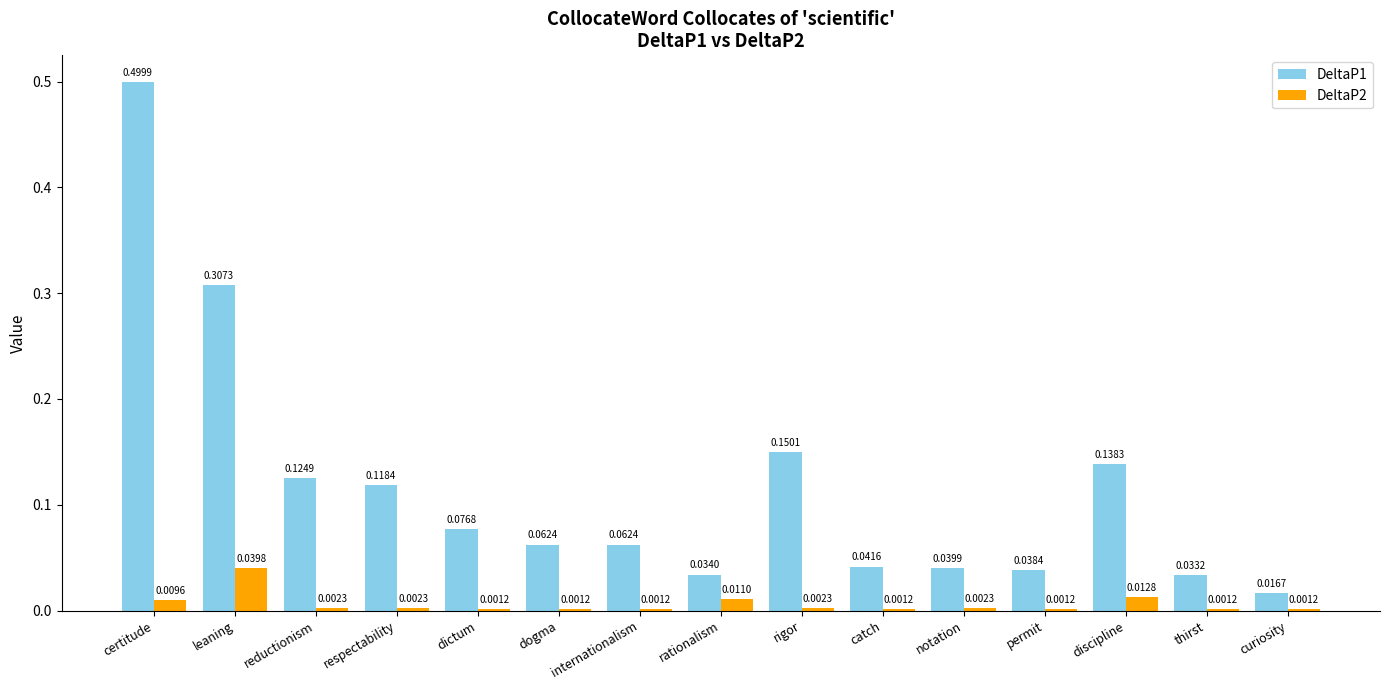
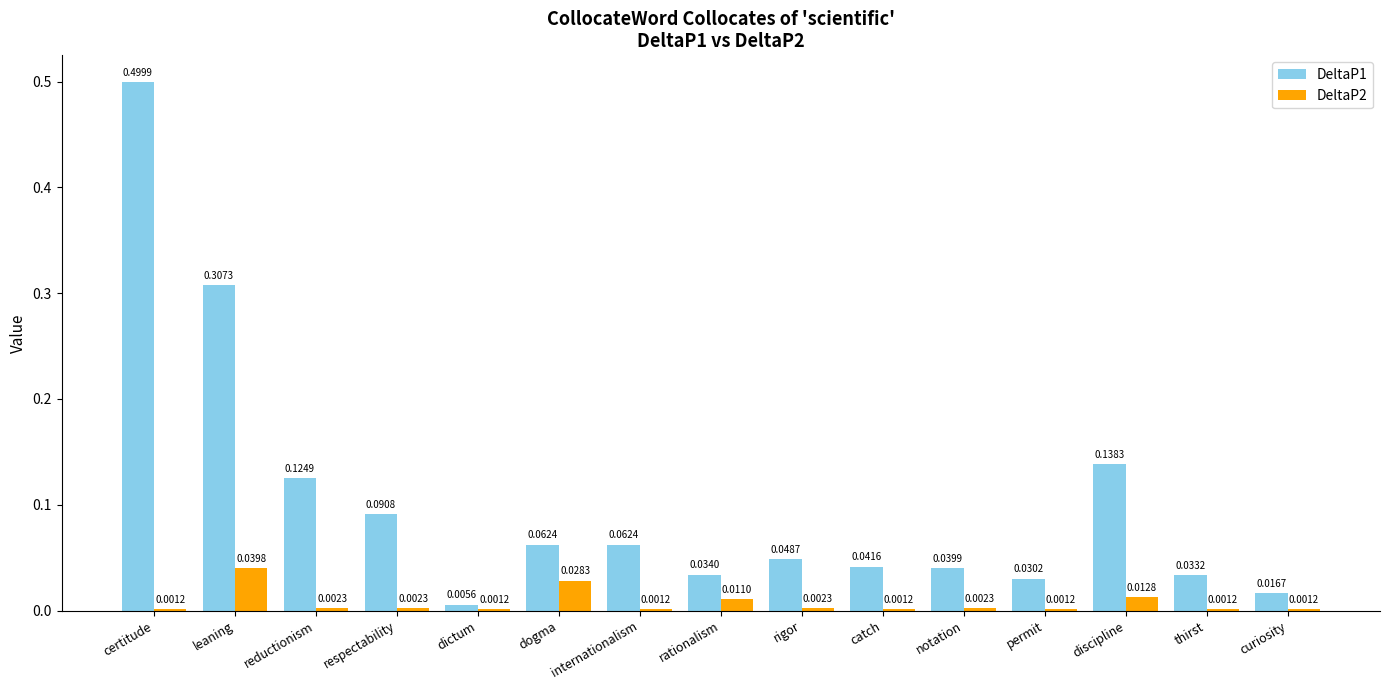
DeltaP2, certitude: 0.0096 -> 0.0012
DeltaP1, respectability: 0.1184 -> 0.0908
DeltaP1, dictum: 0.0768 -> 0.0056
DeltaP2, dogma: 0.0012 -> 0.0283
DeltaP1, rigor: 0.1501 -> 0.0487
DeltaP1, permit: 0.0384 -> 0.0302
